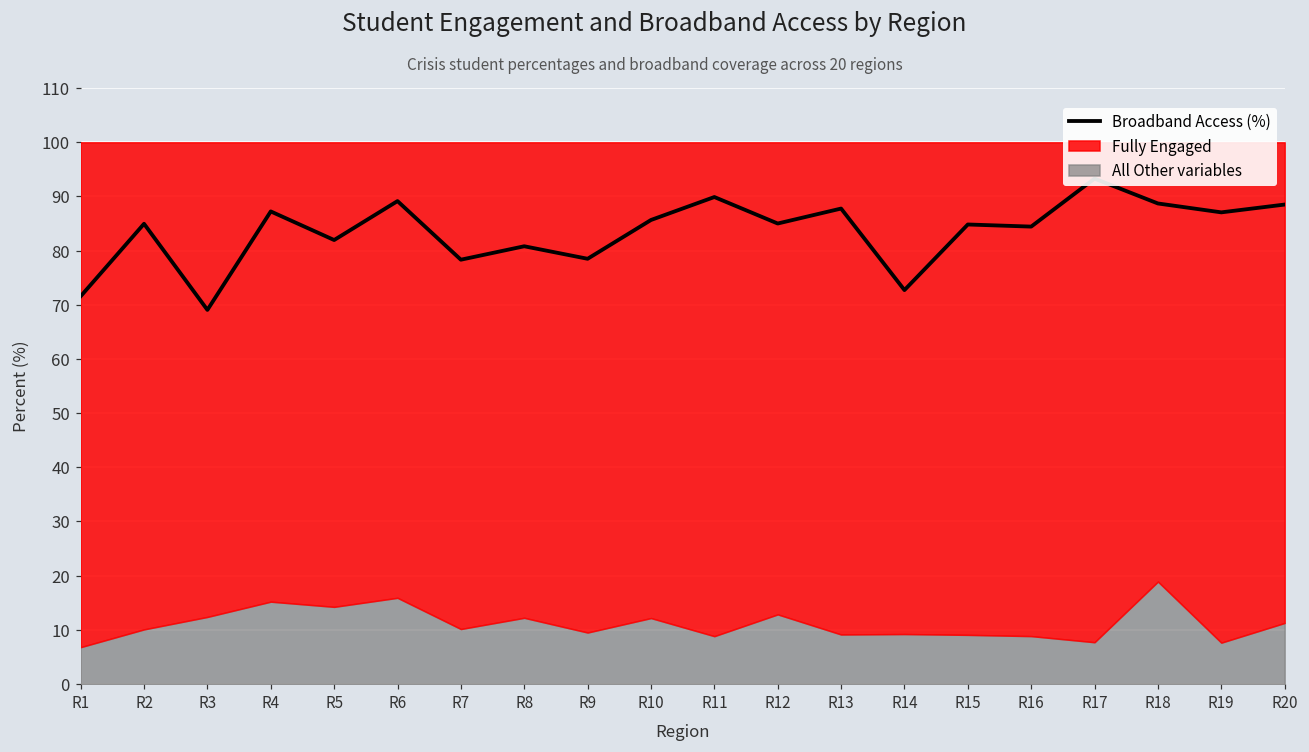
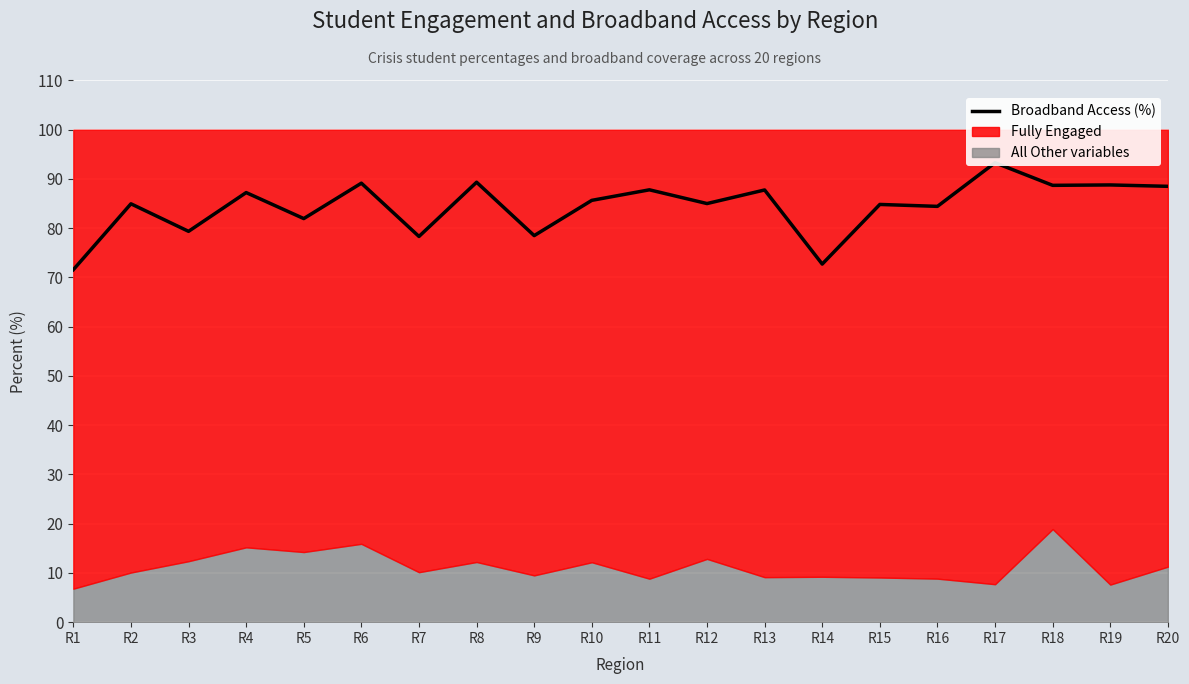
Broadband Access (%), R3: 69 -> 79
Broadband Access (%), R8: 81 -> 89
Broadband Access (%), R11: 90 -> 88
Broadband Access (%), R19: 87 -> 89
